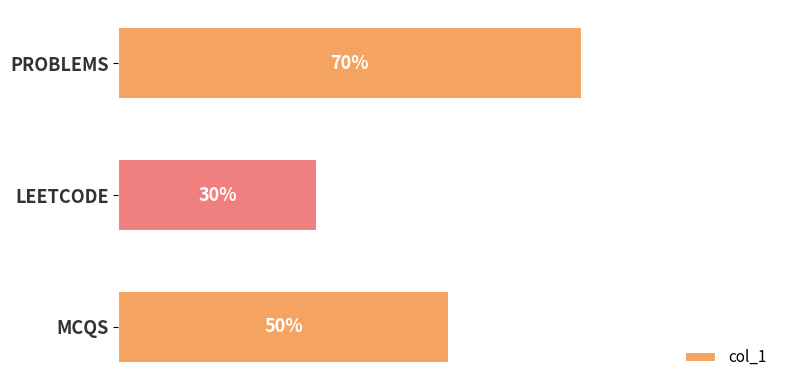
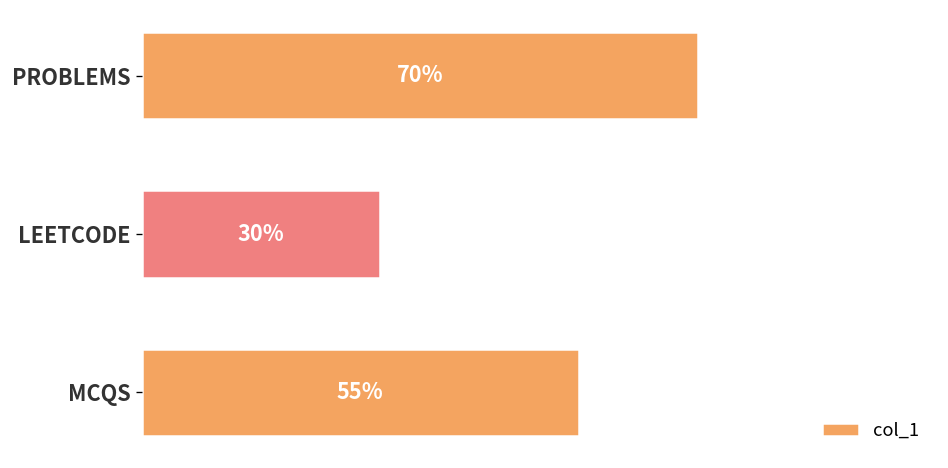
MCQS: 50% -> 55%
